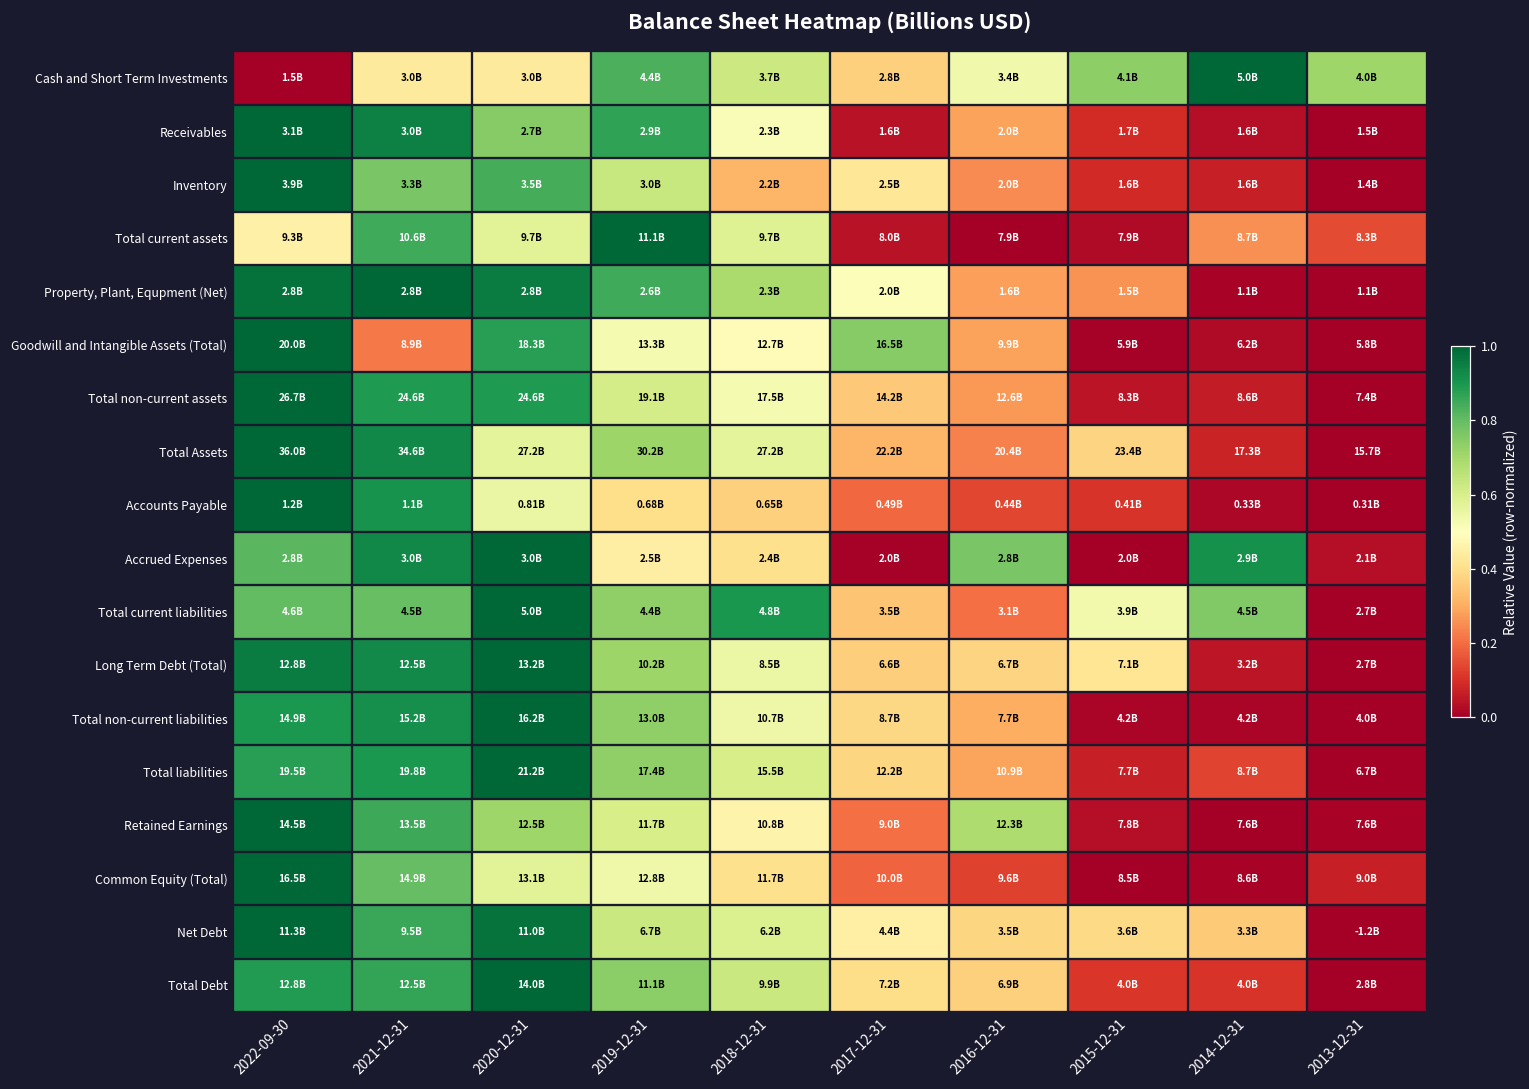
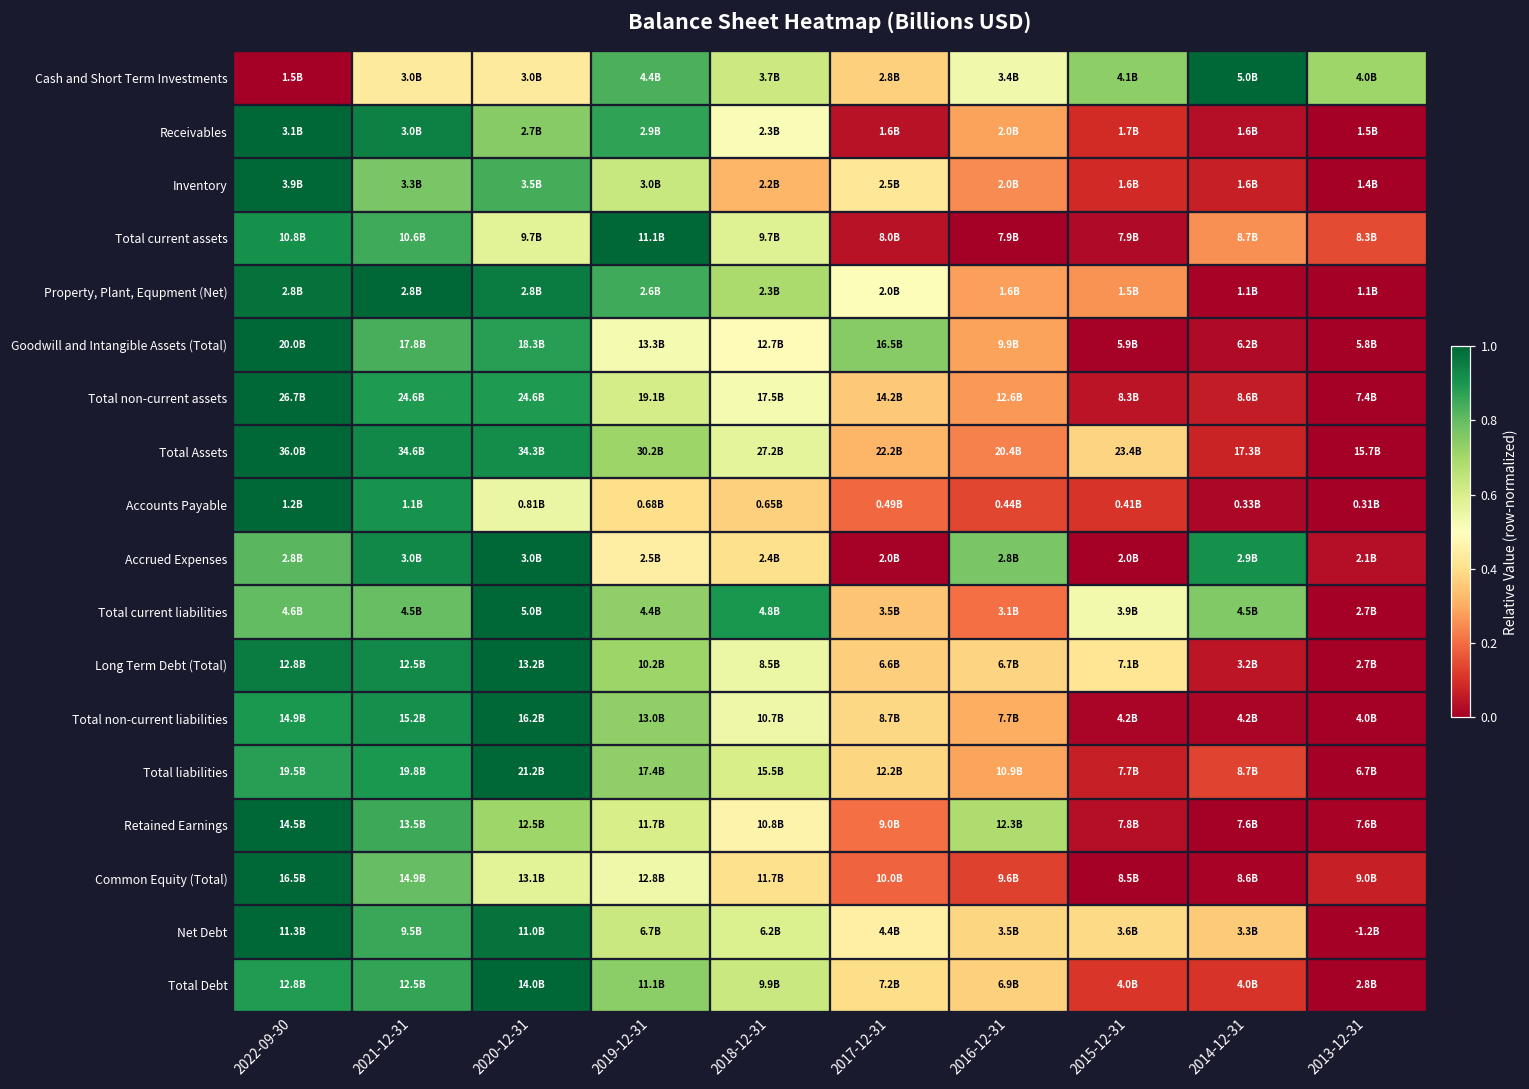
Total current assets, 2022-09-30: 9.3B -> 10.8B
Goodwill and Intangible Assets (Total), 2021-12-31: 8.9B -> 17.8B
Total Assets, 2020-12-31: 27.2B -> 34.3B
